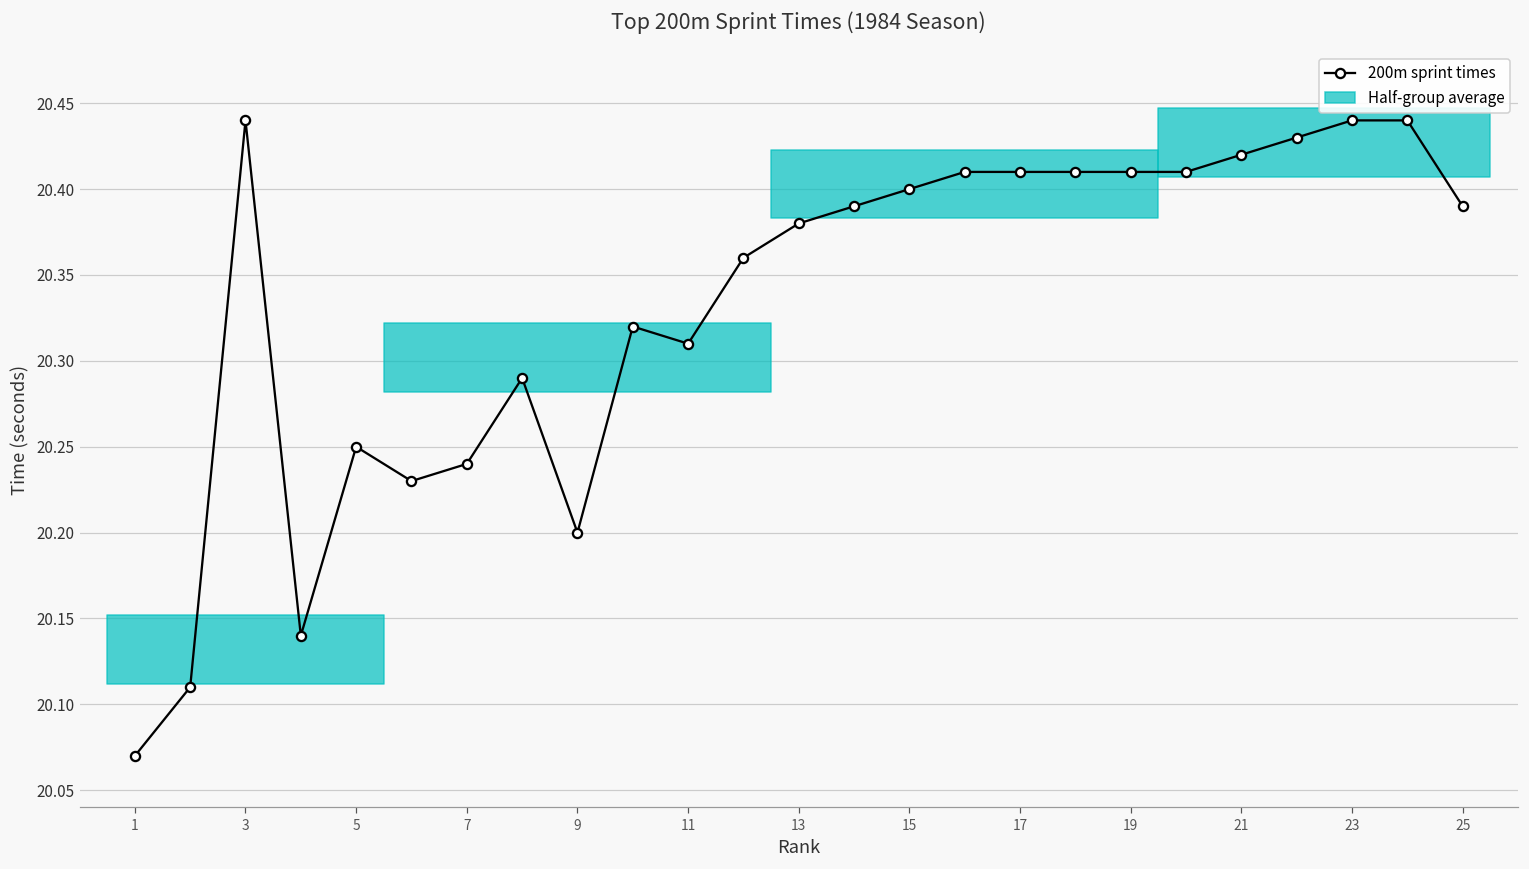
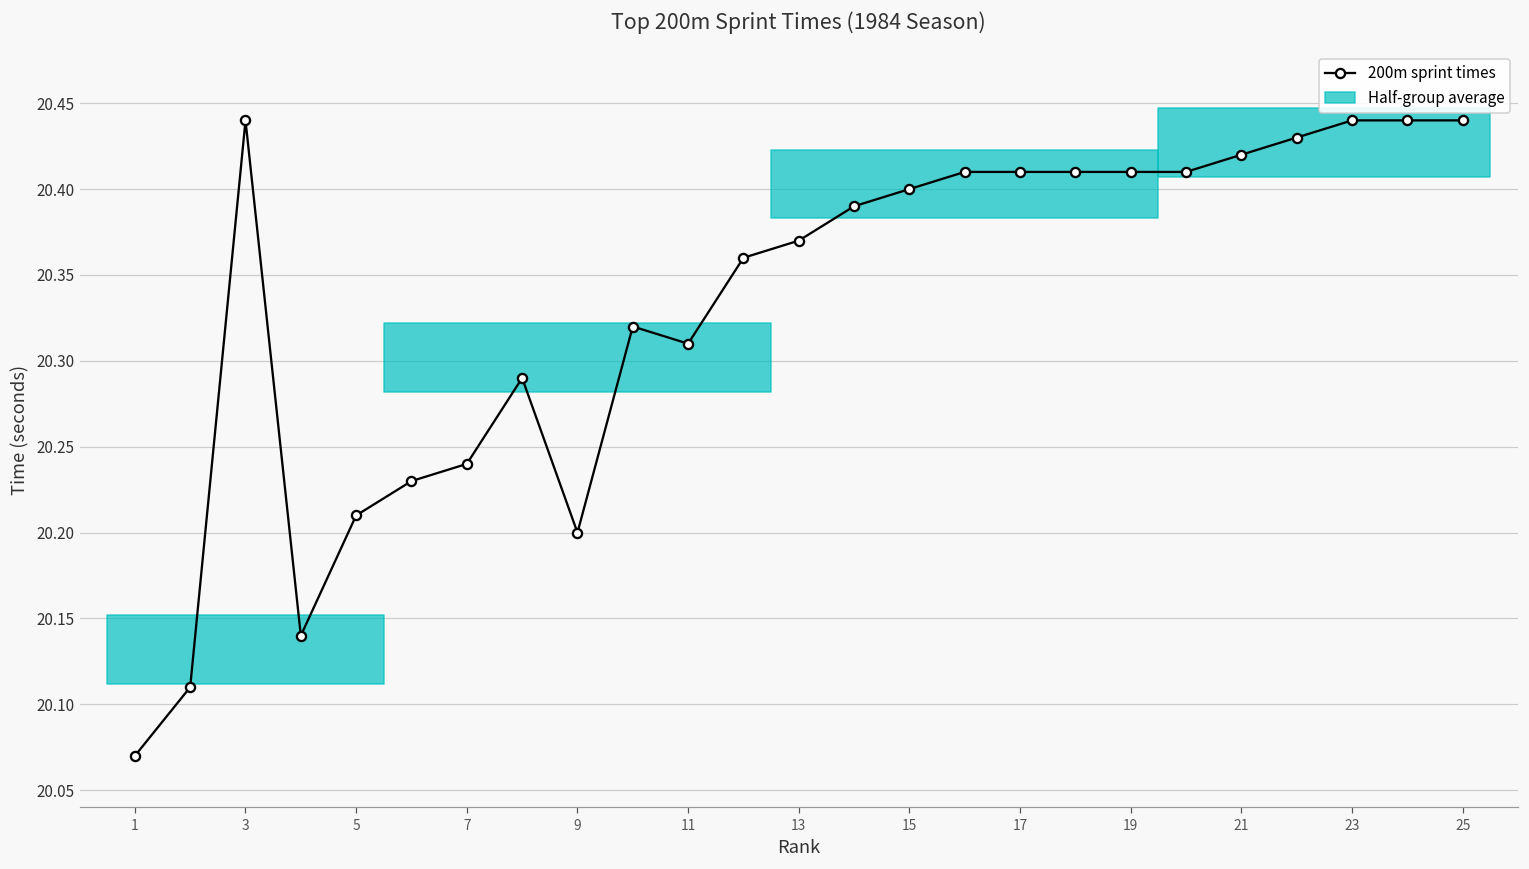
200m sprint times, 5: 20.25 -> 20.21
200m sprint times, 13: 20.38 -> 20.37
200m sprint times, 25: 20.39 -> 20.44
